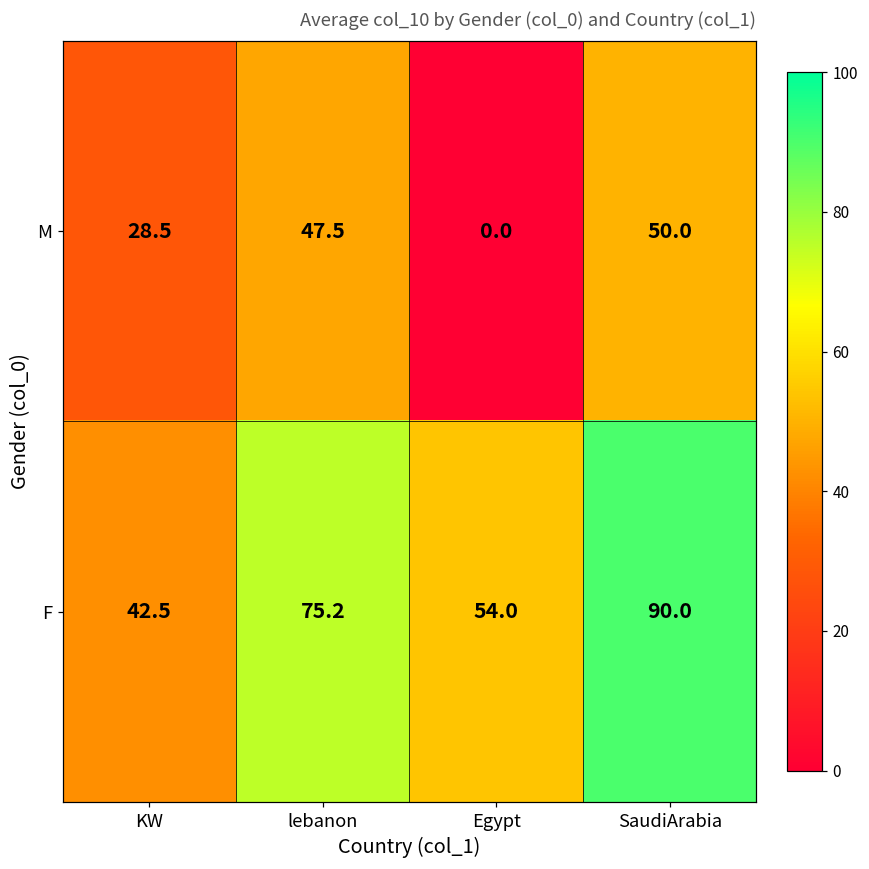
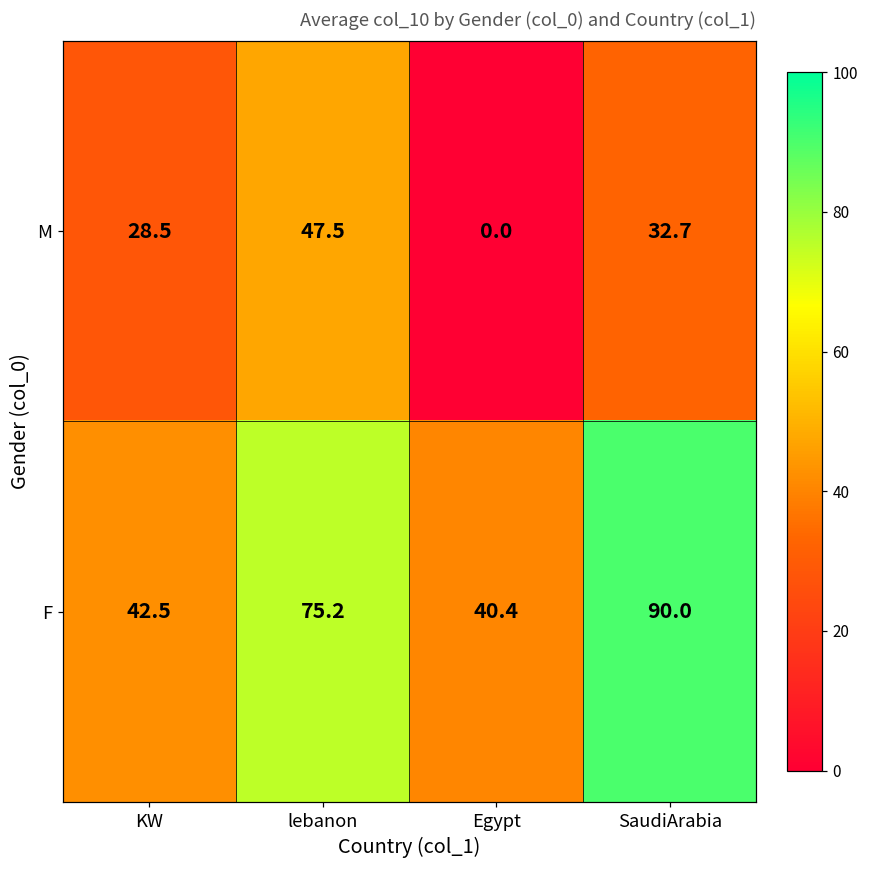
M, SaudiArabia: 50.0 -> 32.7
F, Egypt: 54.0 -> 40.4
